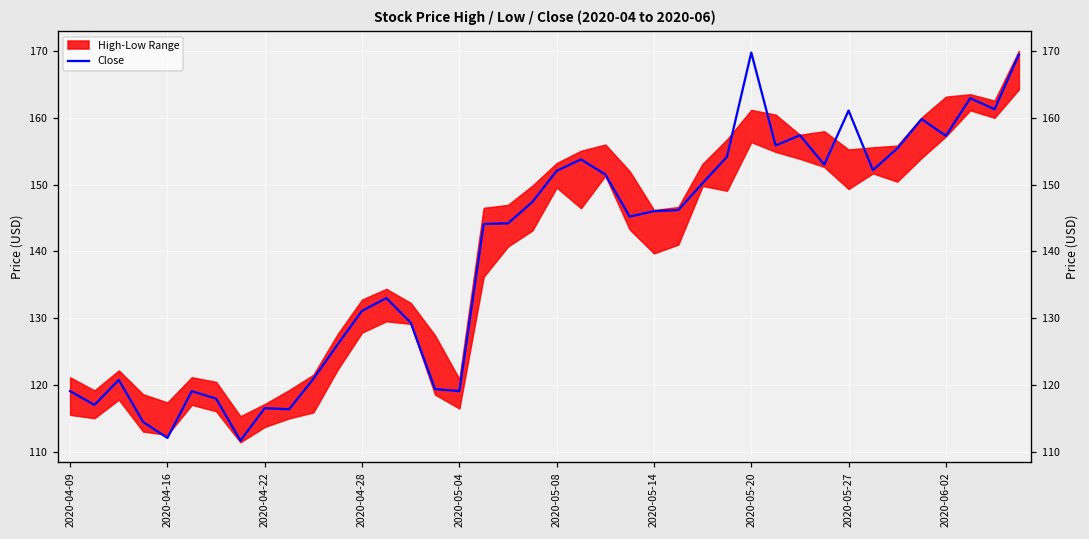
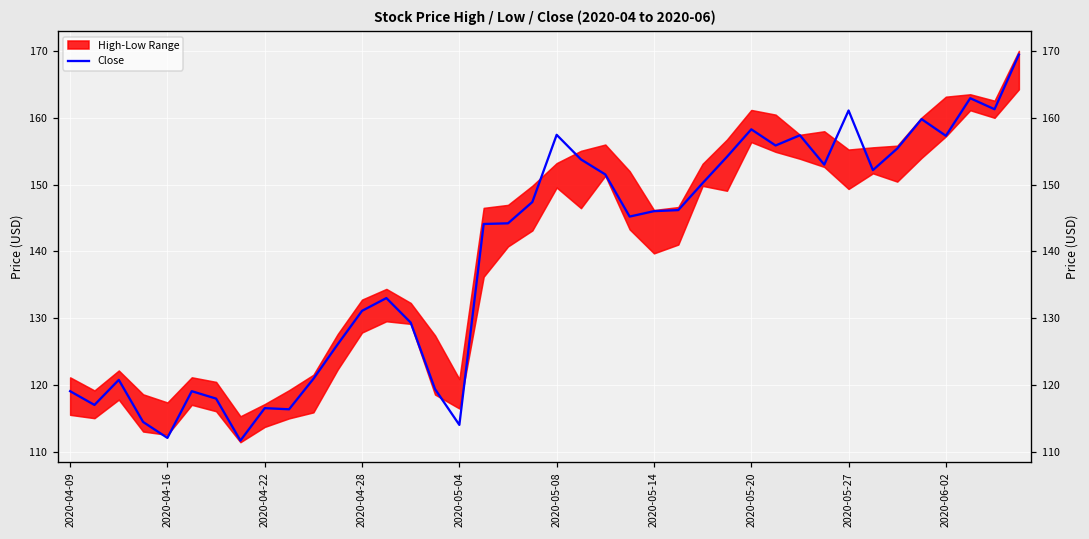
Close, 2020-05-04: 119 -> 114
Close, 2020-05-08: 152 -> 157
Close, 2020-05-20: 170 -> 158
